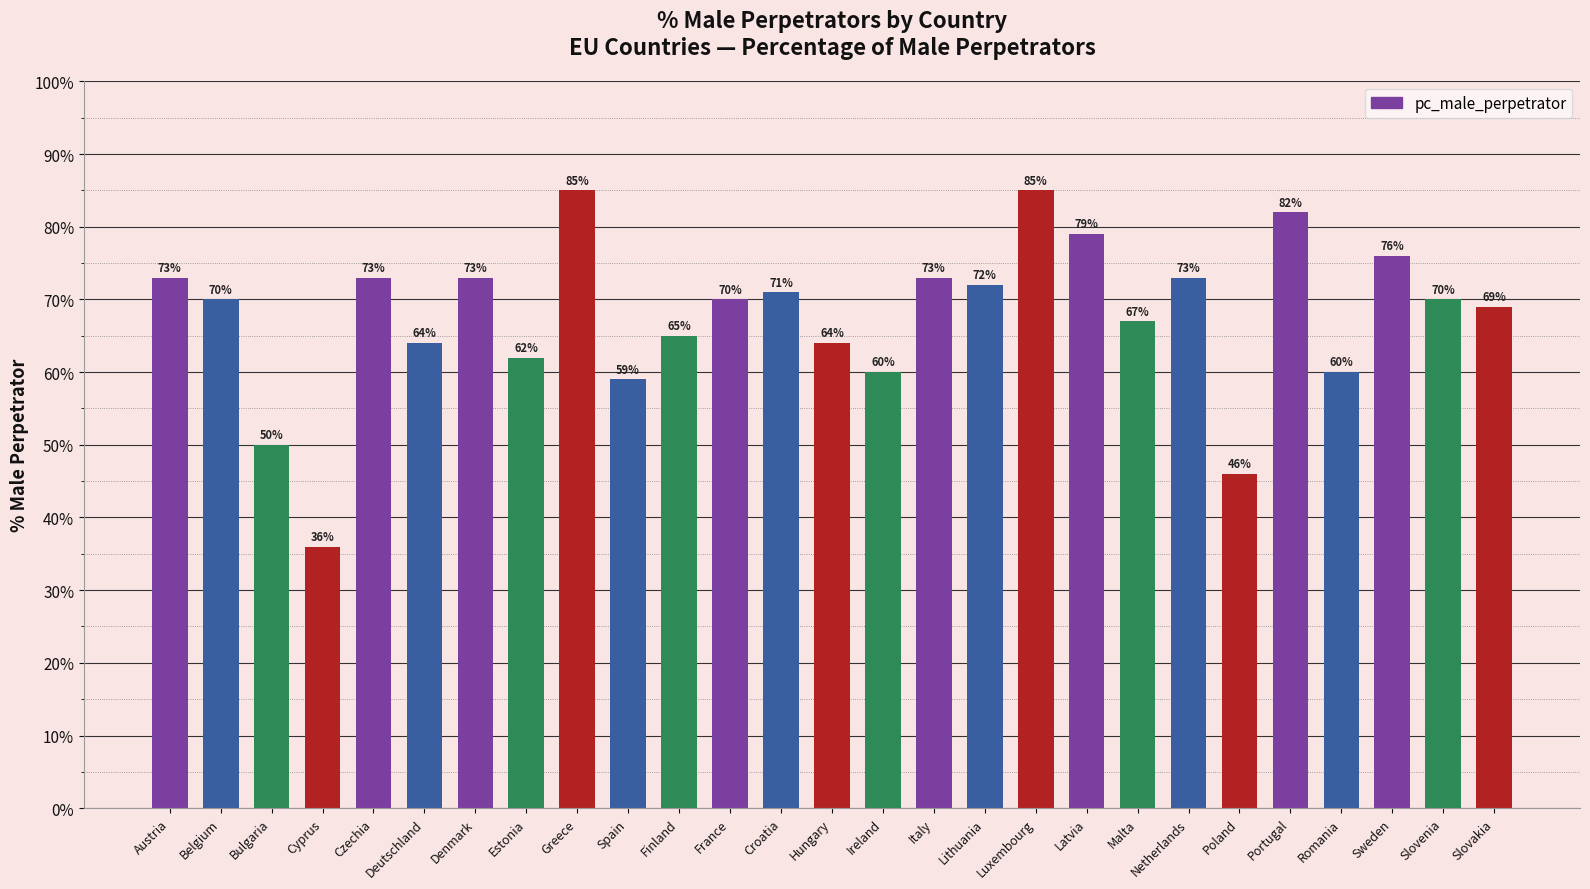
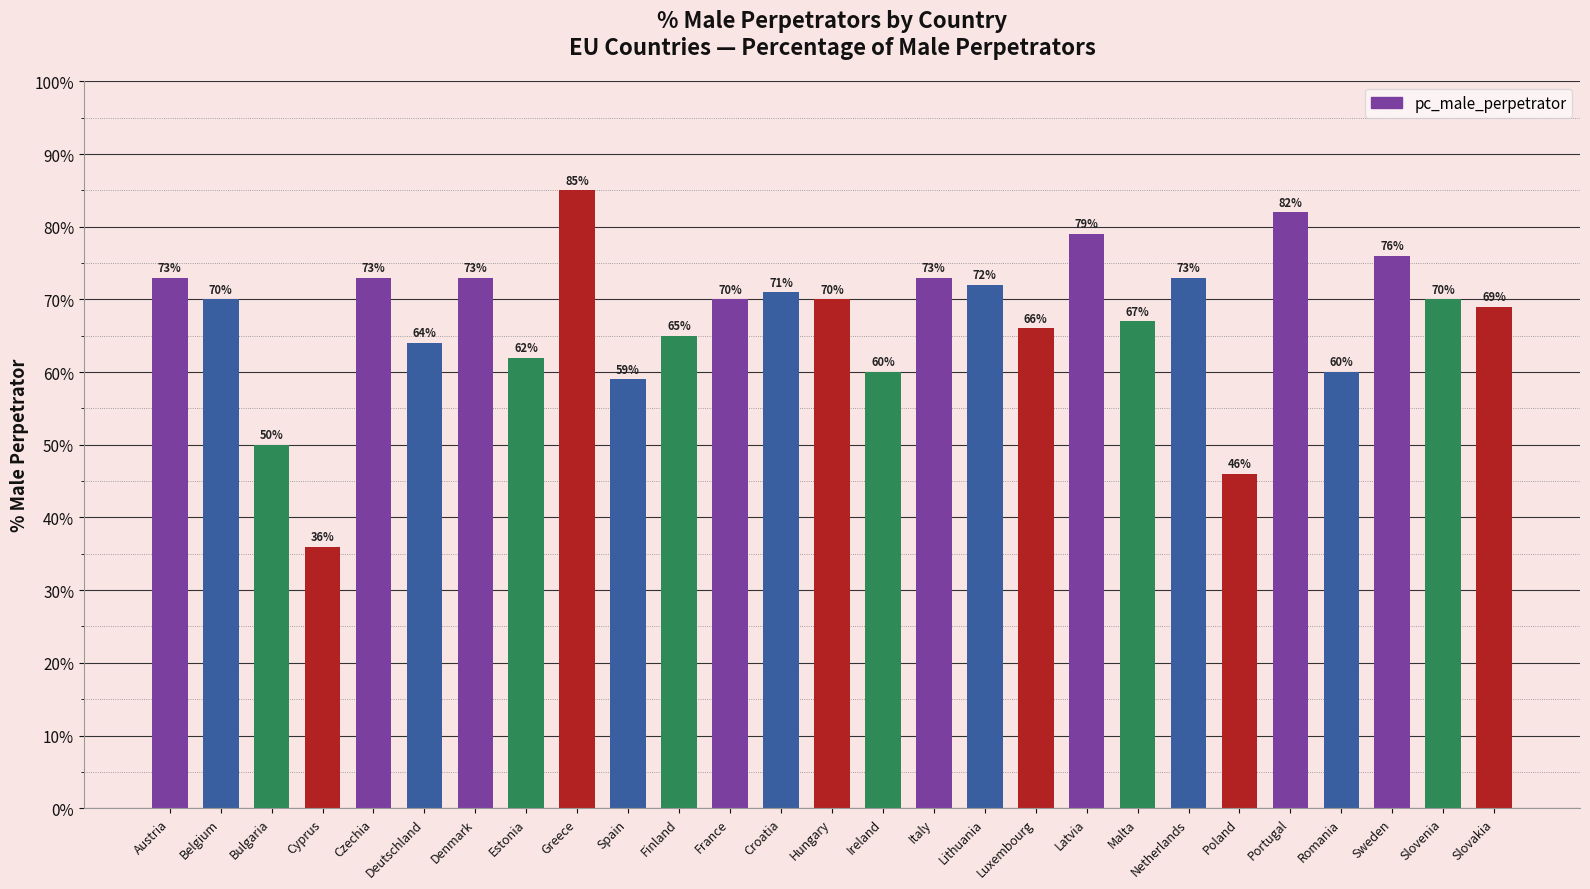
Hungary: 64% -> 70%
Luxembourg: 85% -> 66%
